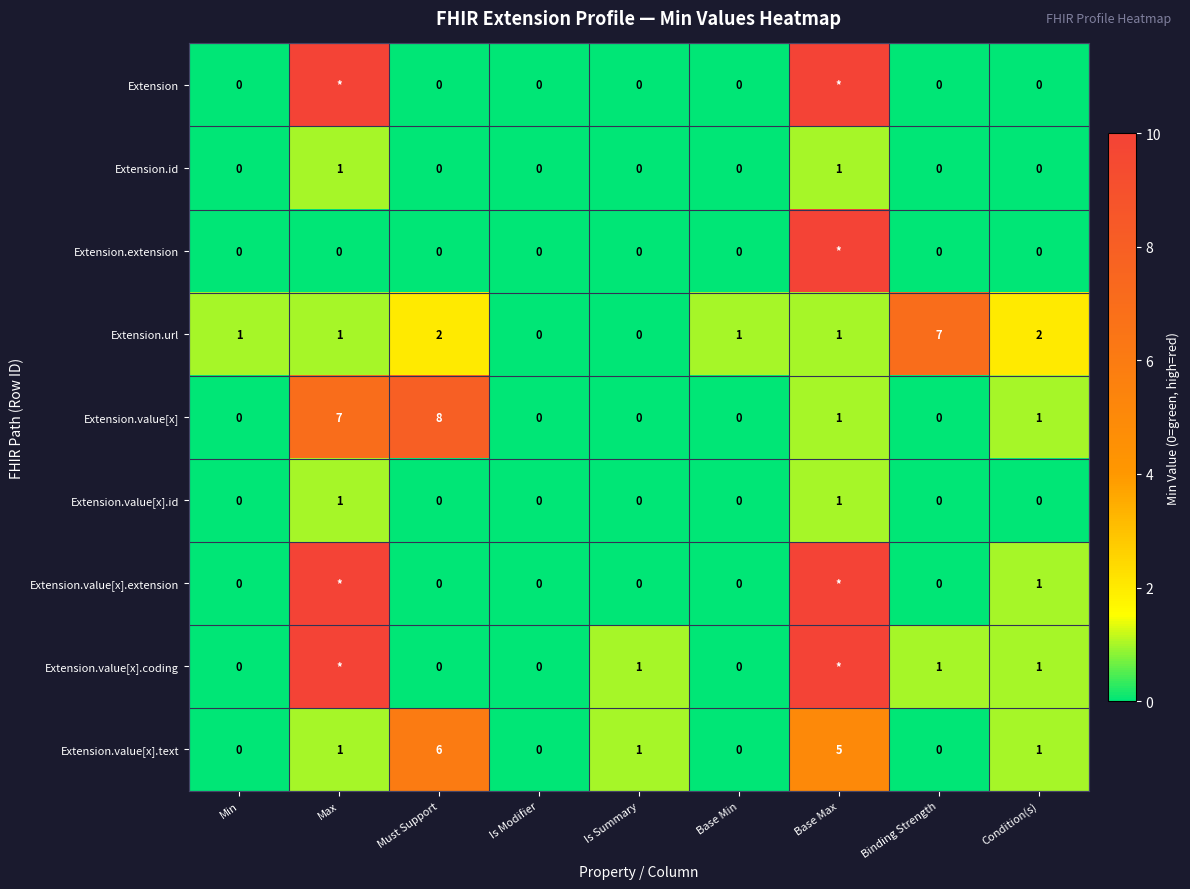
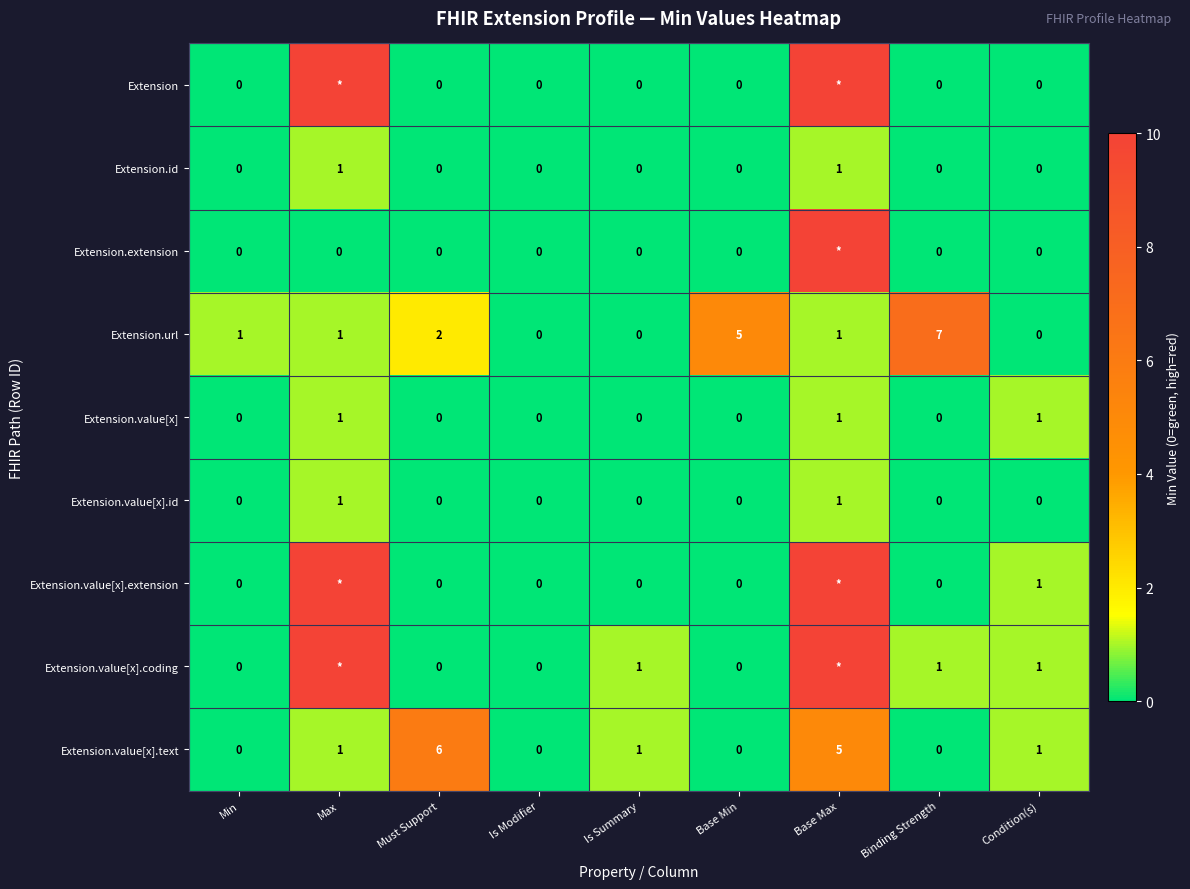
Extension.url, Base Min: 1 -> 5
Extension.url, Condition(s): 2 -> 0
Extension.value[x], Max: 7 -> 1
Extension.value[x], Must Support: 8 -> 0
